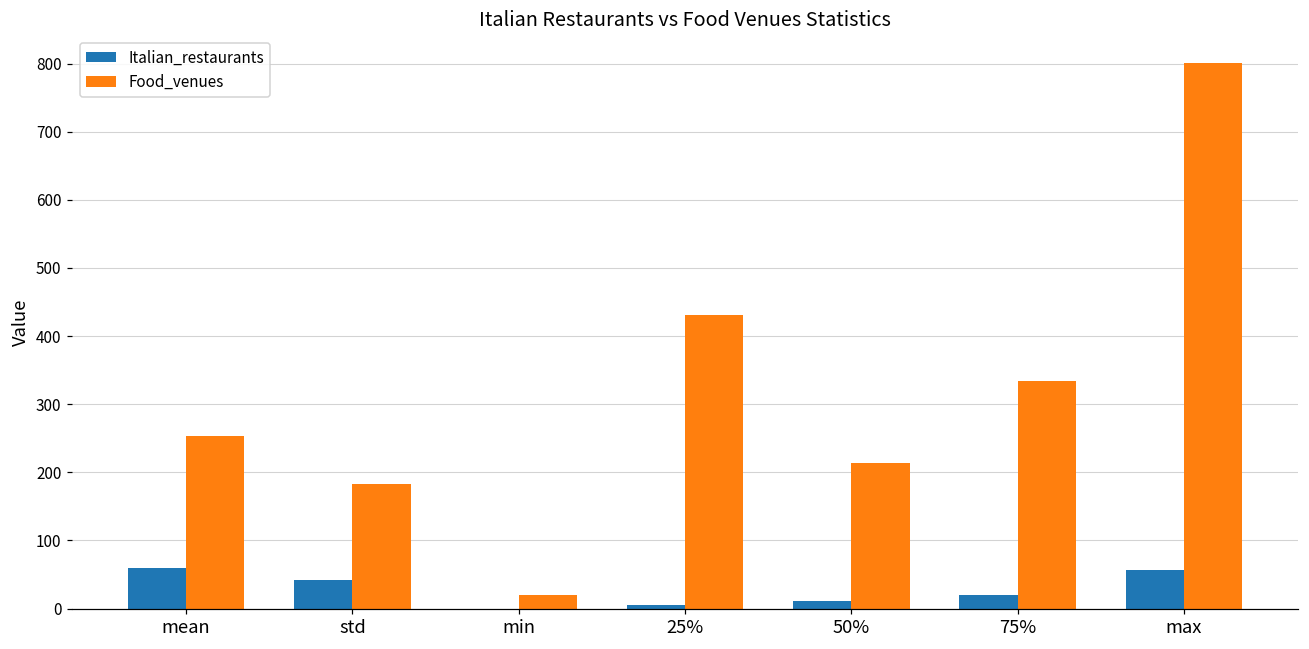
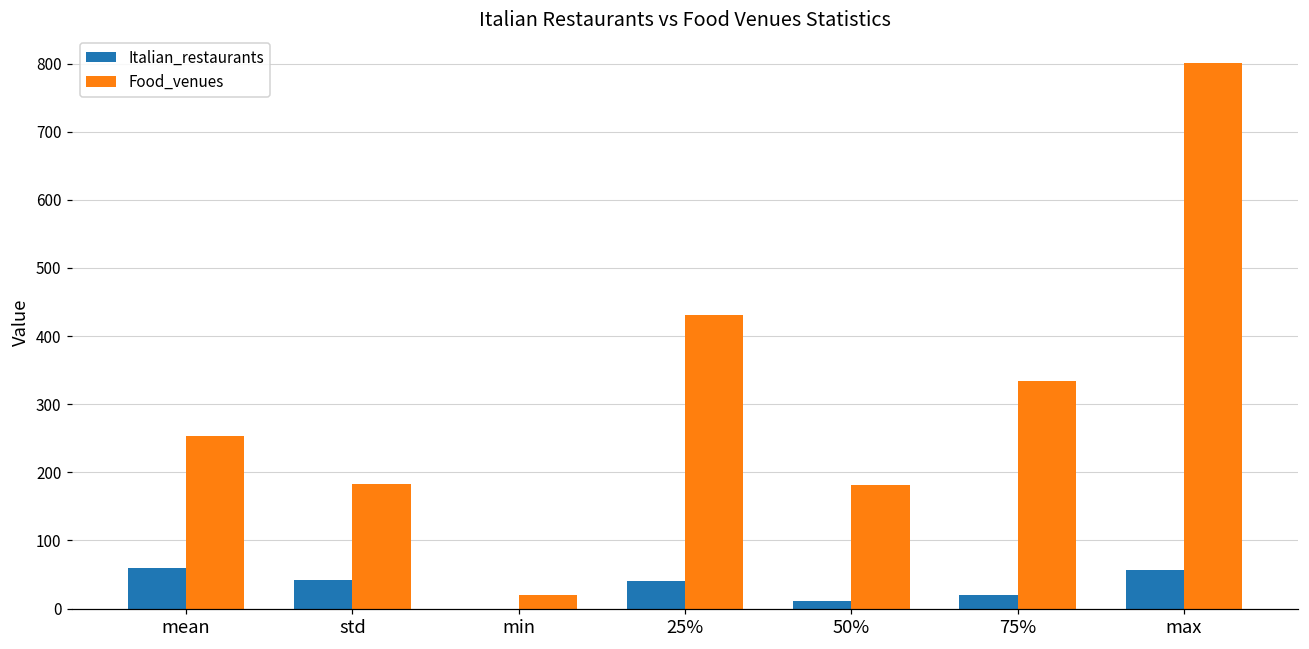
Italian_restaurants, 25%: 10 -> 40
Food_venues, 50%: 210 -> 180
